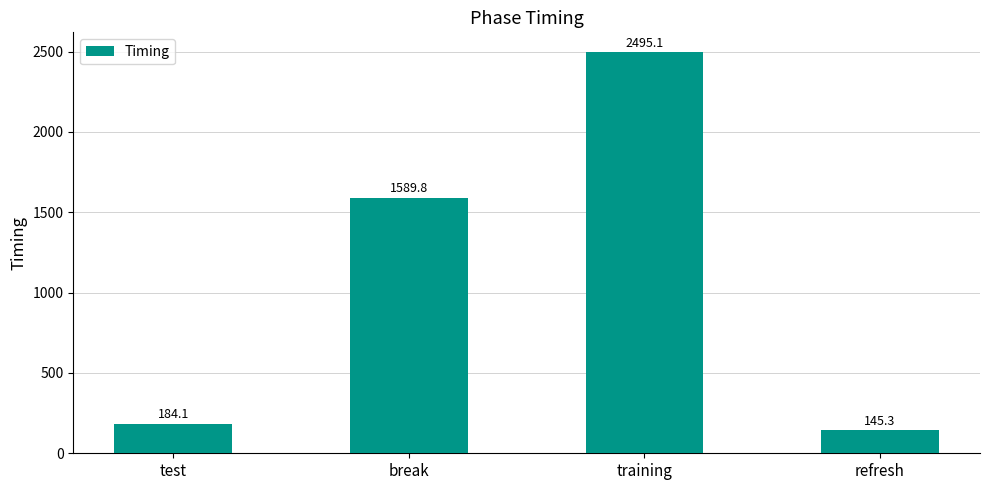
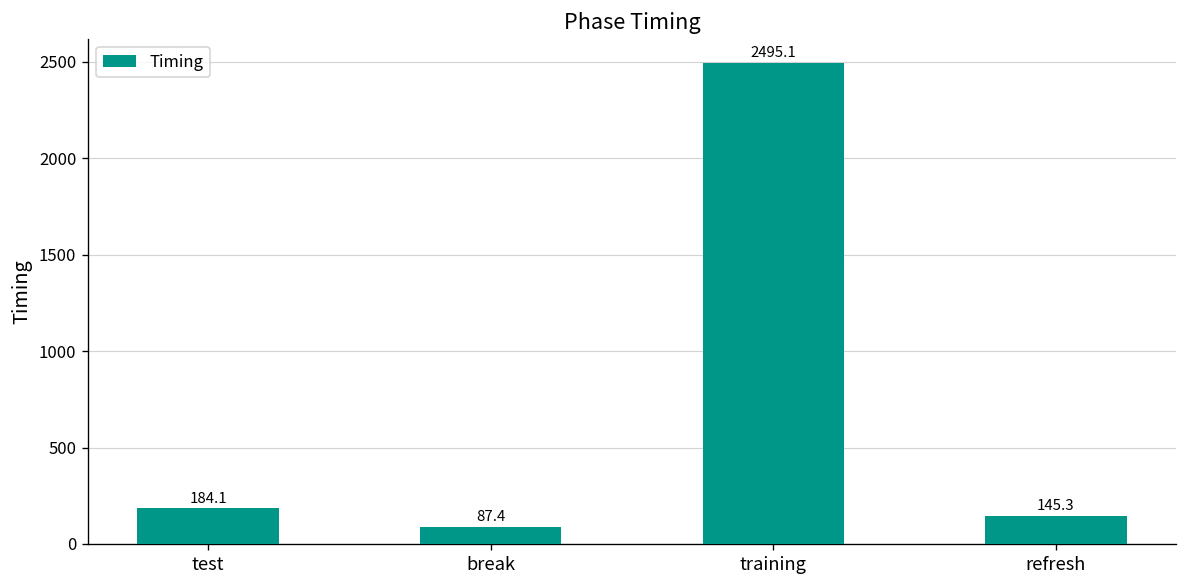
break: 1589.8 -> 87.4
